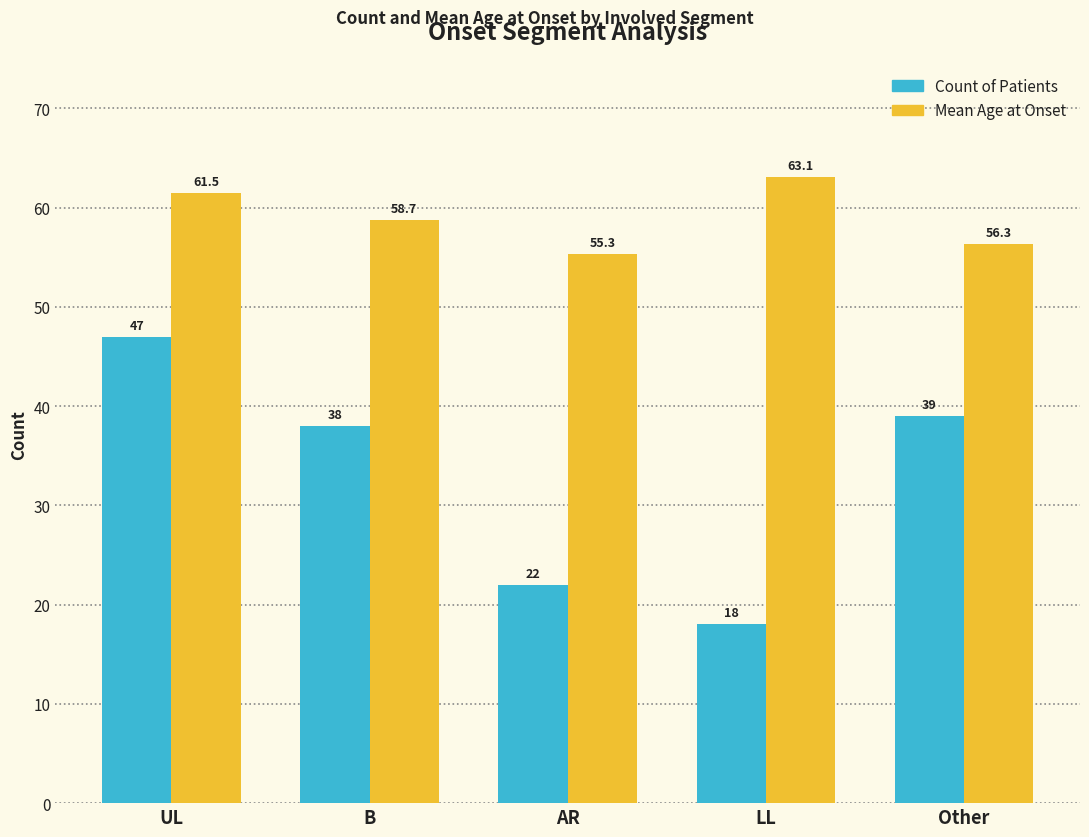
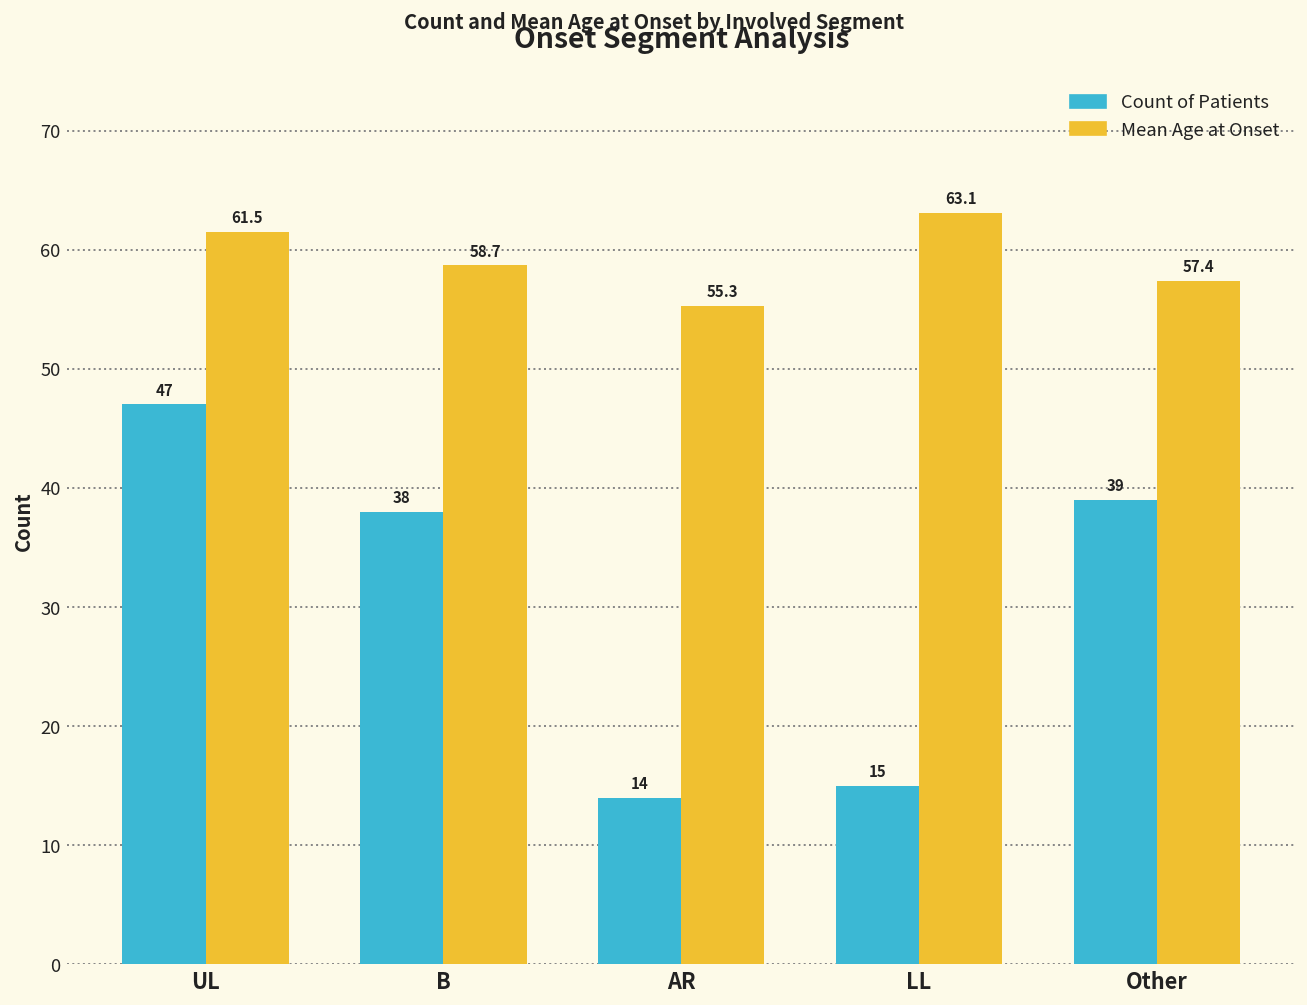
Count of Patients, AR: 22 -> 14
Count of Patients, LL: 18 -> 15
Mean Age at Onset, Other: 56.3 -> 57.4
